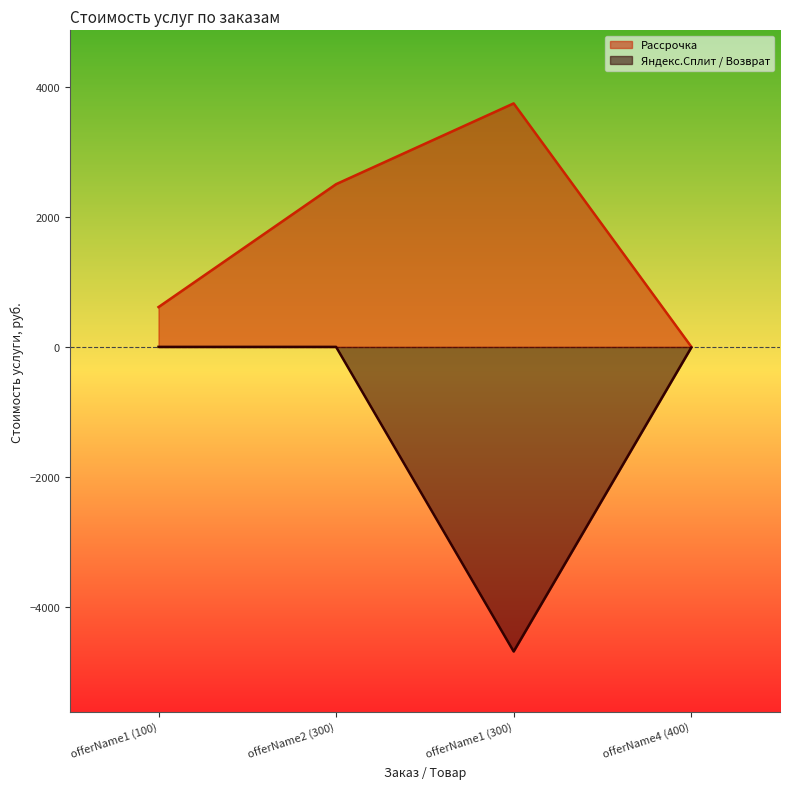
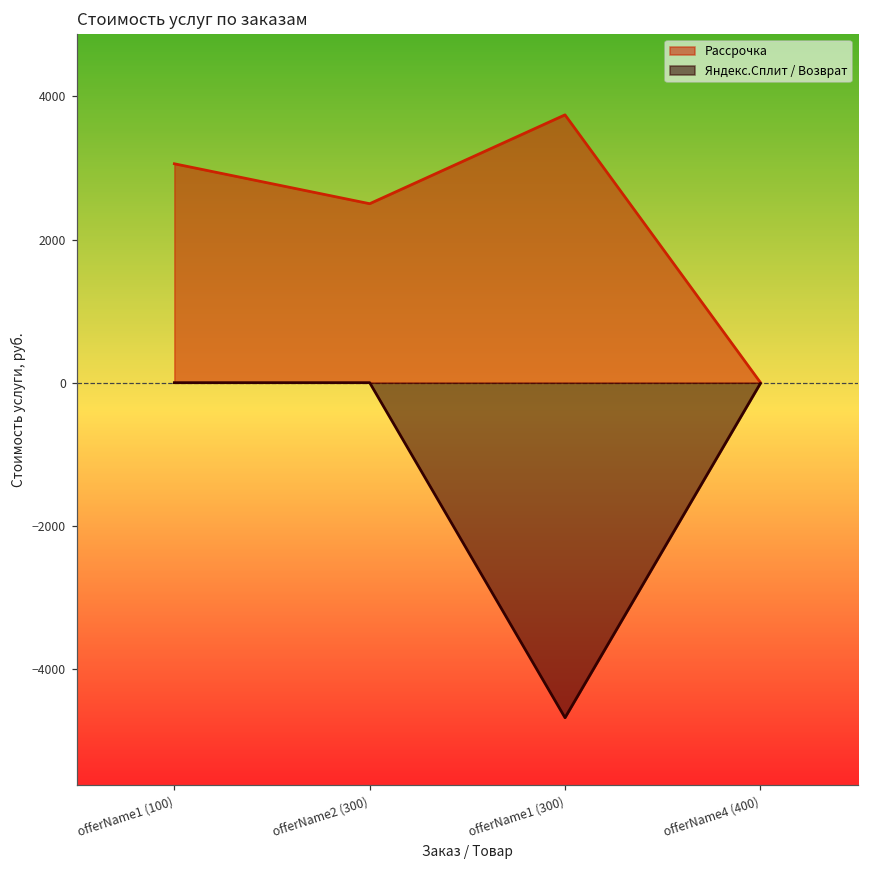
Рассрочка, offerName1 (100): 600 -> 3100
